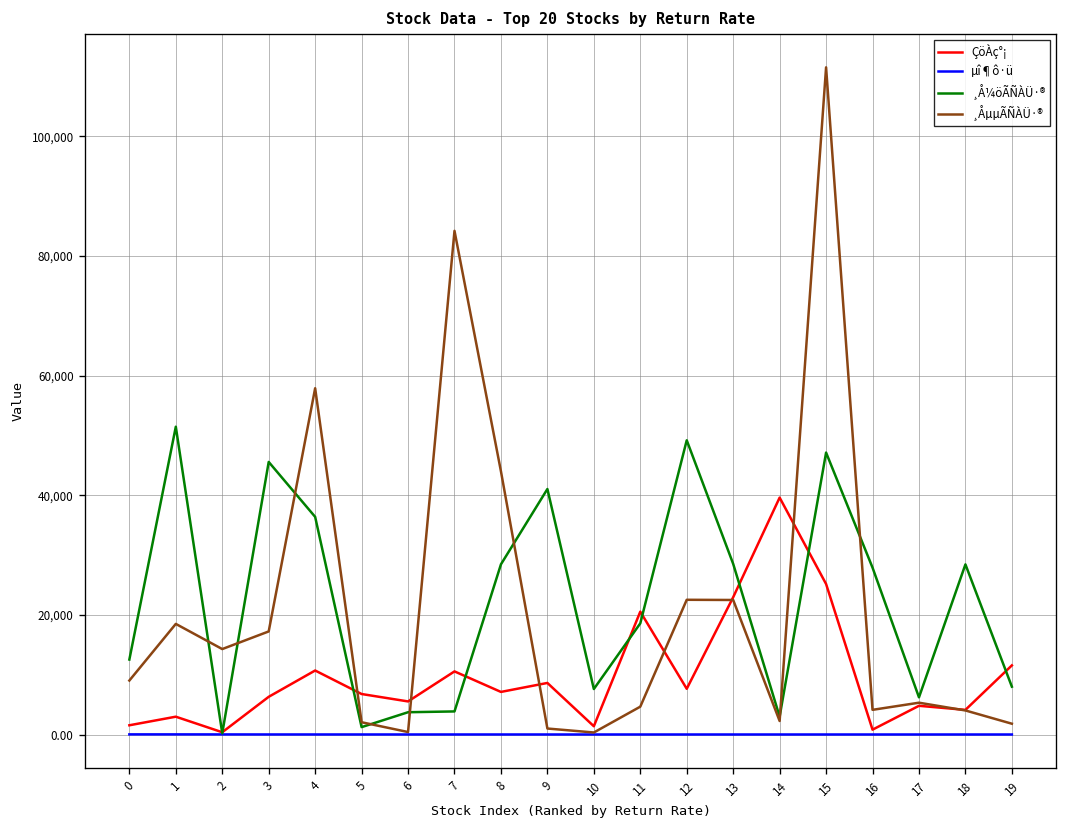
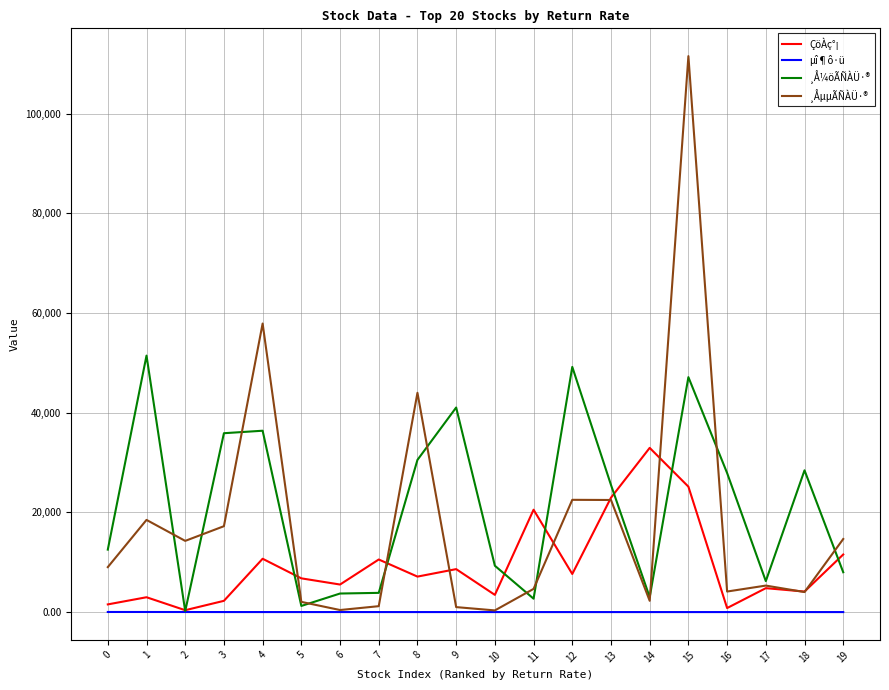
ÇöÀç°¡, 3: 6,000 -> 2,000
¸Å¼öÃÑÀÜ·®, 3: 46,000 -> 36,000
¸ÅµµÃÑÀÜ·®, 7: 84,000 -> 1,000
¸Å¼öÃÑÀÜ·®, 8: 28,000 -> 31,000
ÇöÀç°¡, 10: 1,000 -> 3,000
¸Å¼öÃÑÀÜ·®, 10: 8,000 -> 9,000
¸Å¼öÃÑÀÜ·®, 11: 19,000 -> 3,000
¸Å¼öÃÑÀÜ·®, 13: 29,000 -> 26,000
ÇöÀç°¡, 14: 40,000 -> 33,000
¸ÅµµÃÑÀÜ·®, 19: 2,000 -> 15,000
